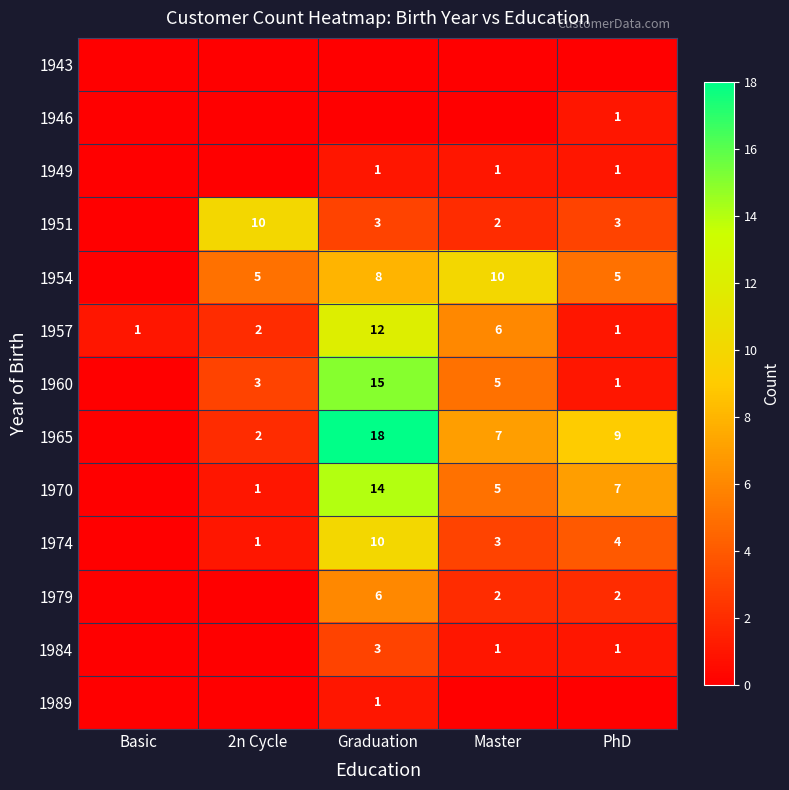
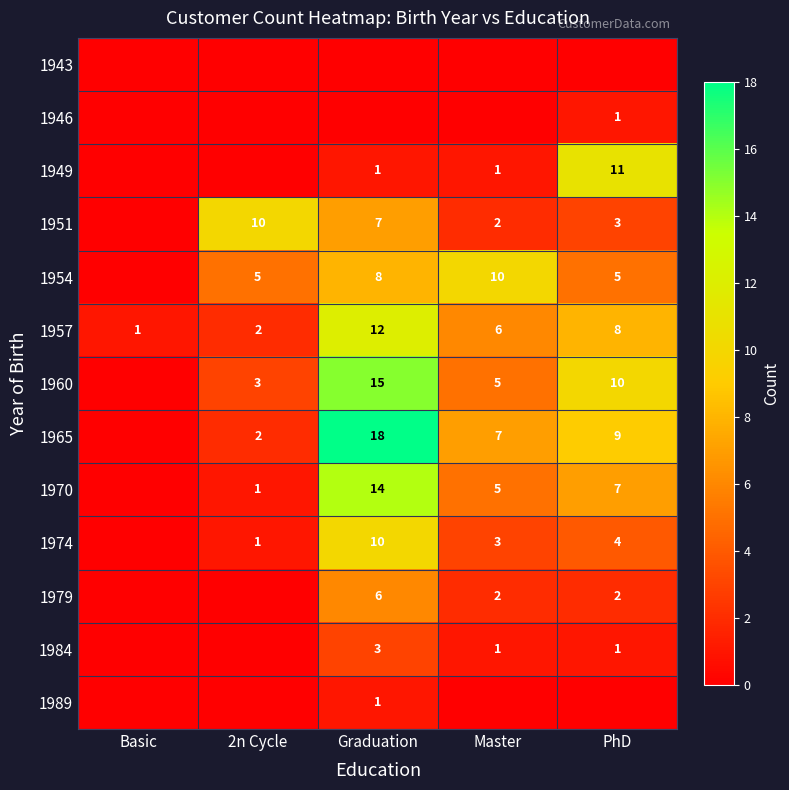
1949, PhD: 1 -> 11
1951, Graduation: 3 -> 7
1957, PhD: 1 -> 8
1960, PhD: 1 -> 10
